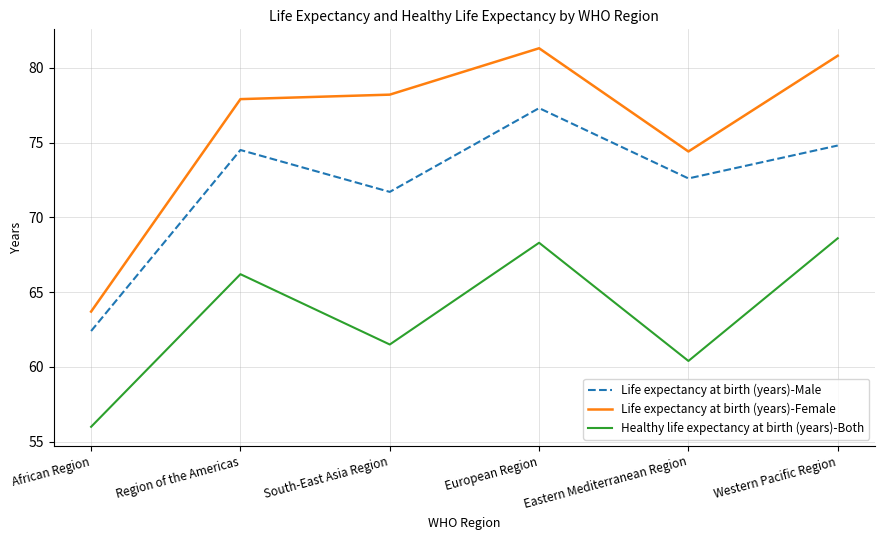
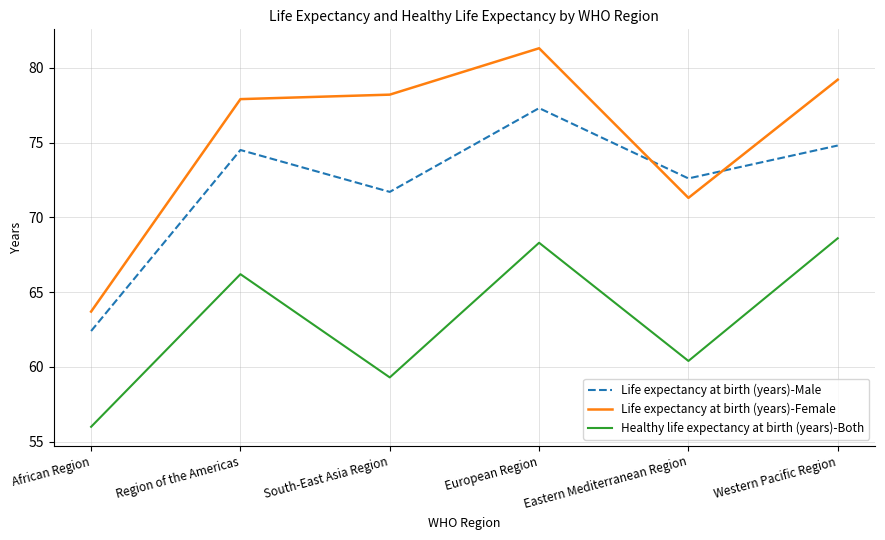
Healthy life expectancy at birth (years)-Both, South-East Asia Region: 61.5 -> 59.3
Life expectancy at birth (years)-Female, Eastern Mediterranean Region: 74.4 -> 71.3
Life expectancy at birth (years)-Female, Western Pacific Region: 80.8 -> 79.2
